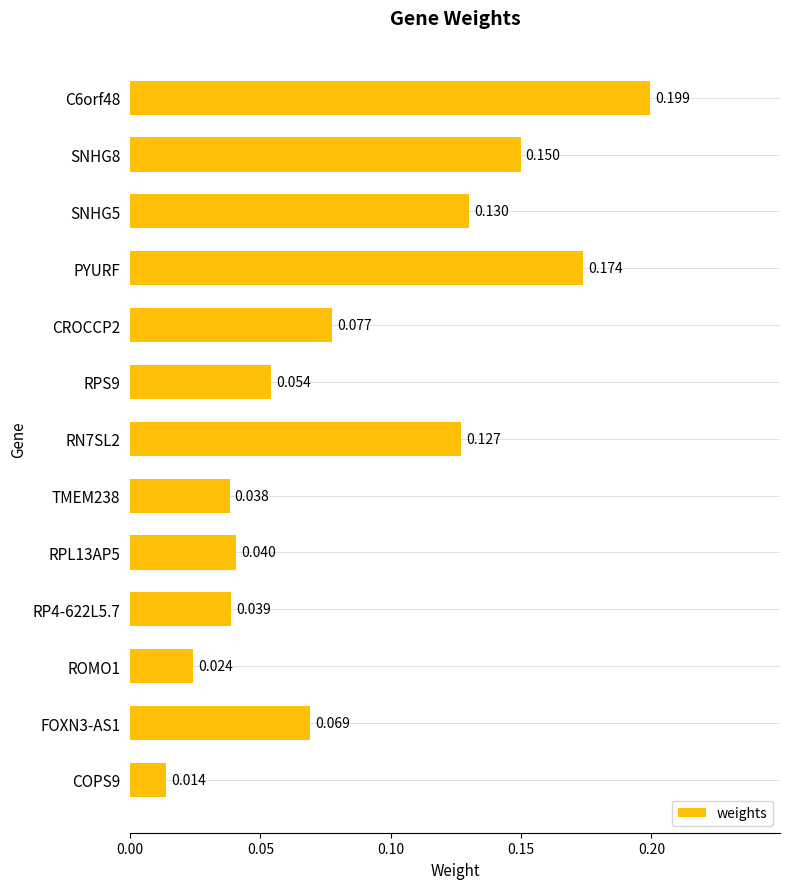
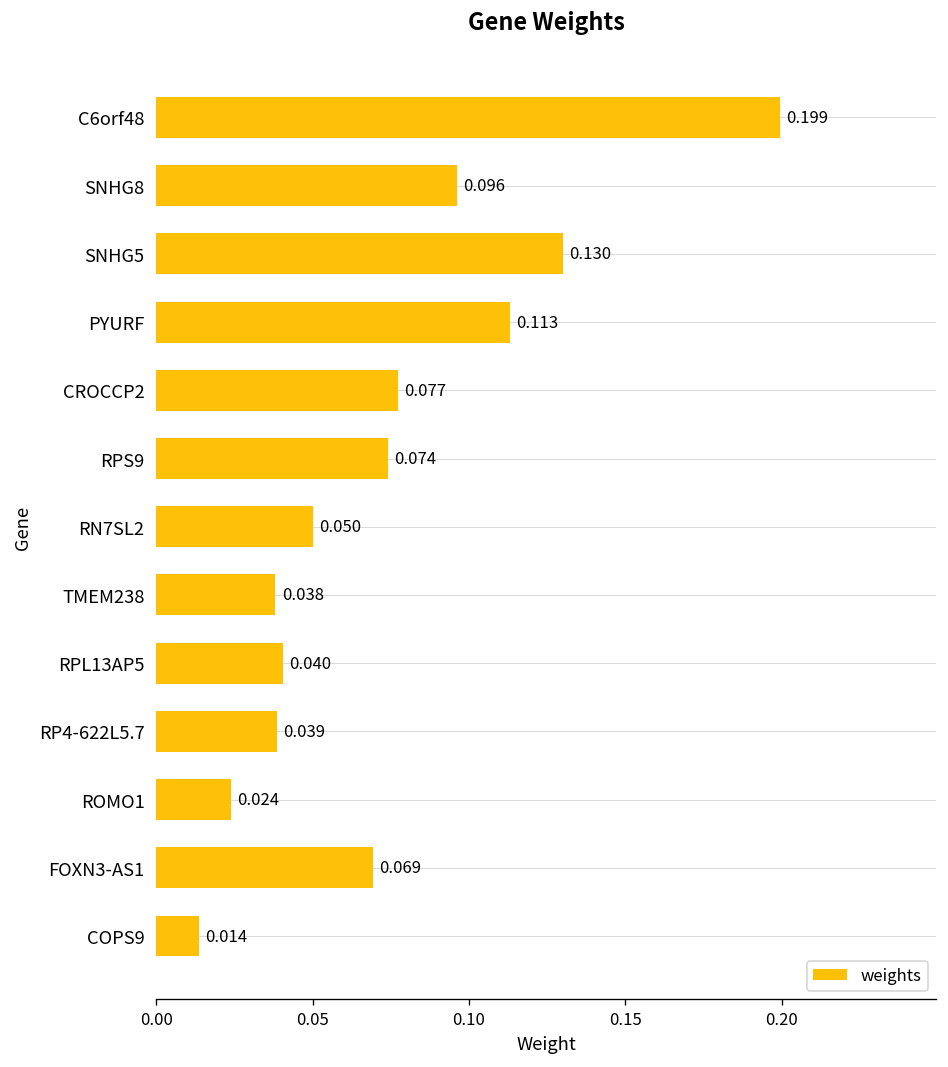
SNHG8: 0.150 -> 0.096
PYURF: 0.174 -> 0.113
RPS9: 0.054 -> 0.074
RN7SL2: 0.127 -> 0.050
